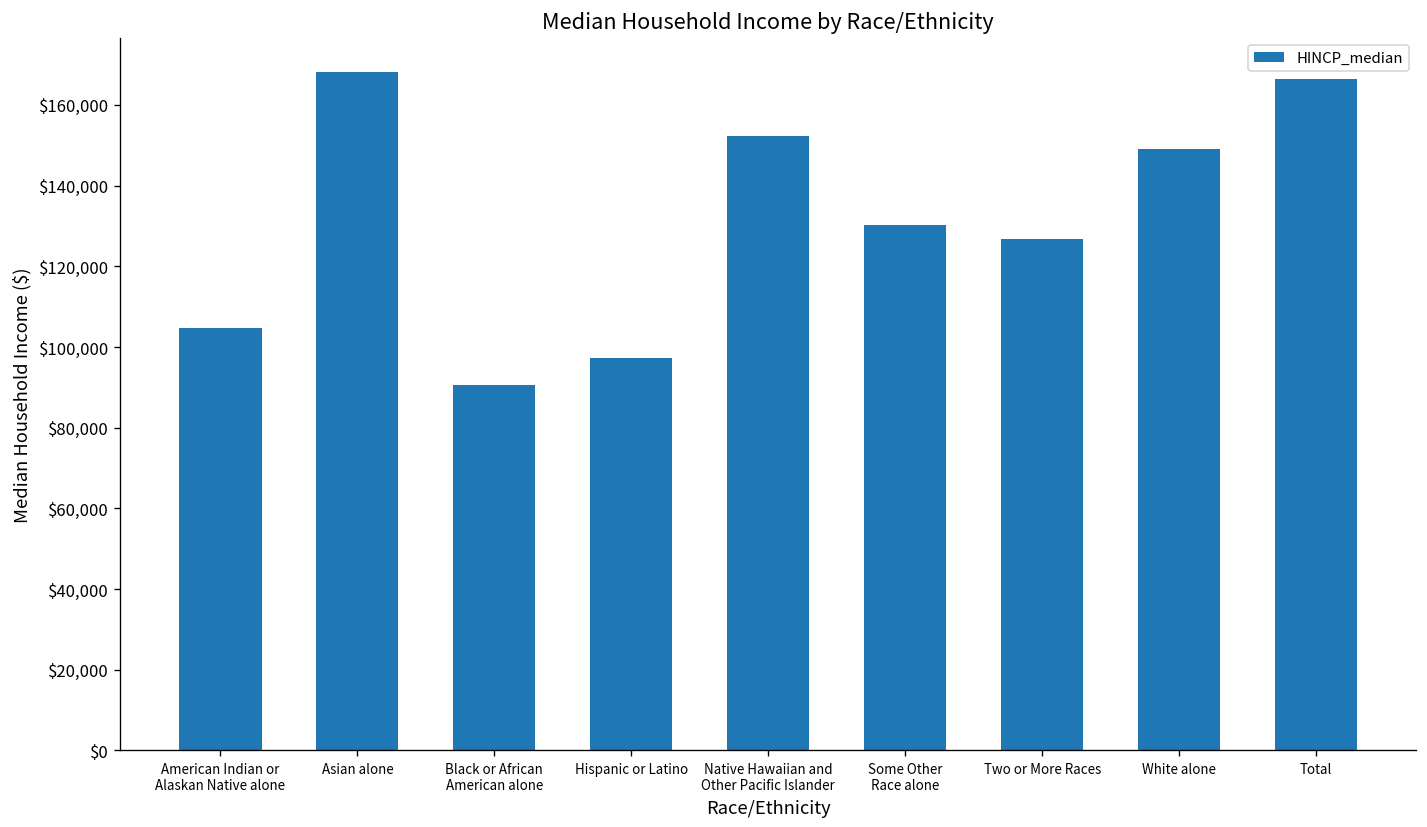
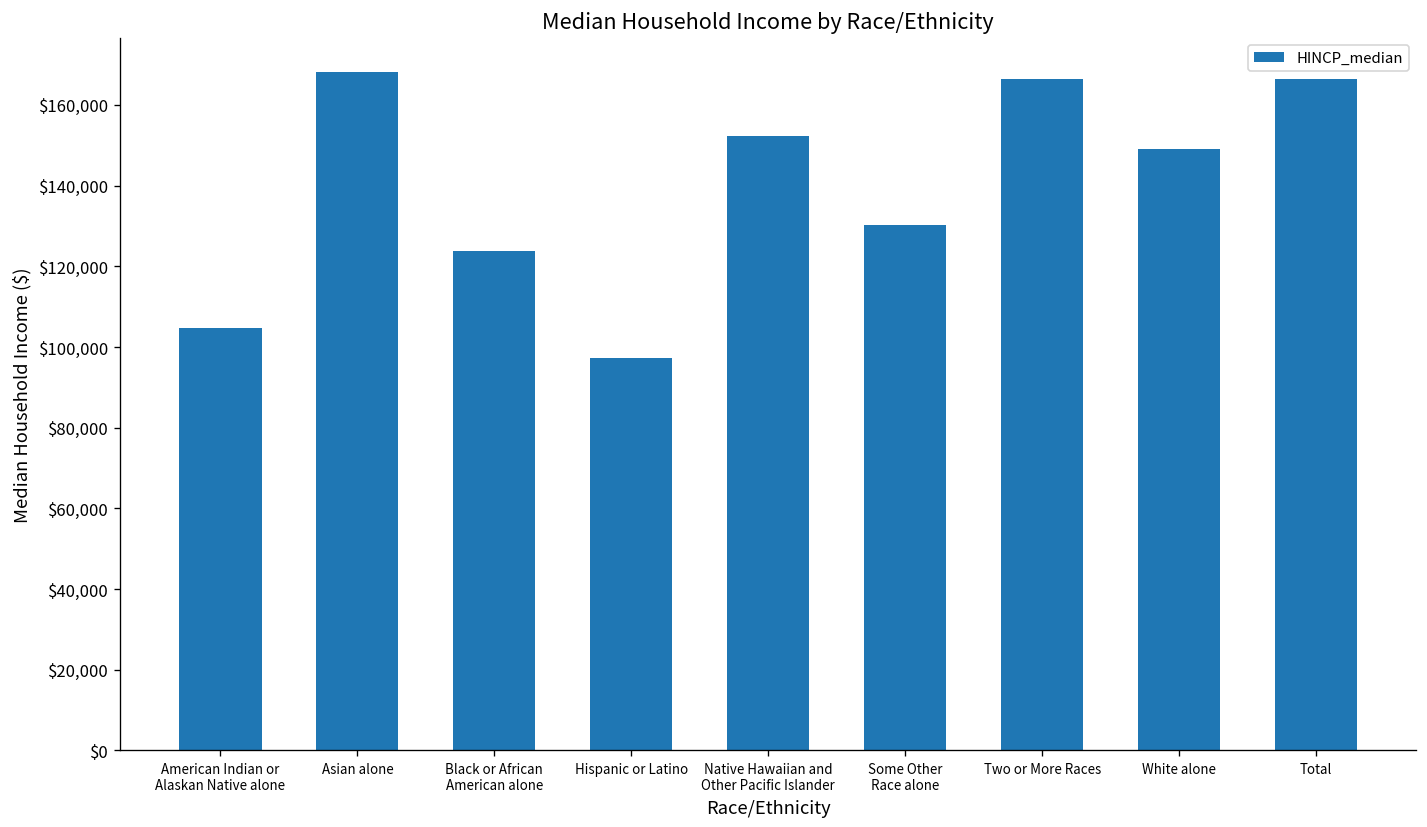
Black or African American alone: $91,000 -> $124,000
Two or More Races: $127,000 -> $167,000
